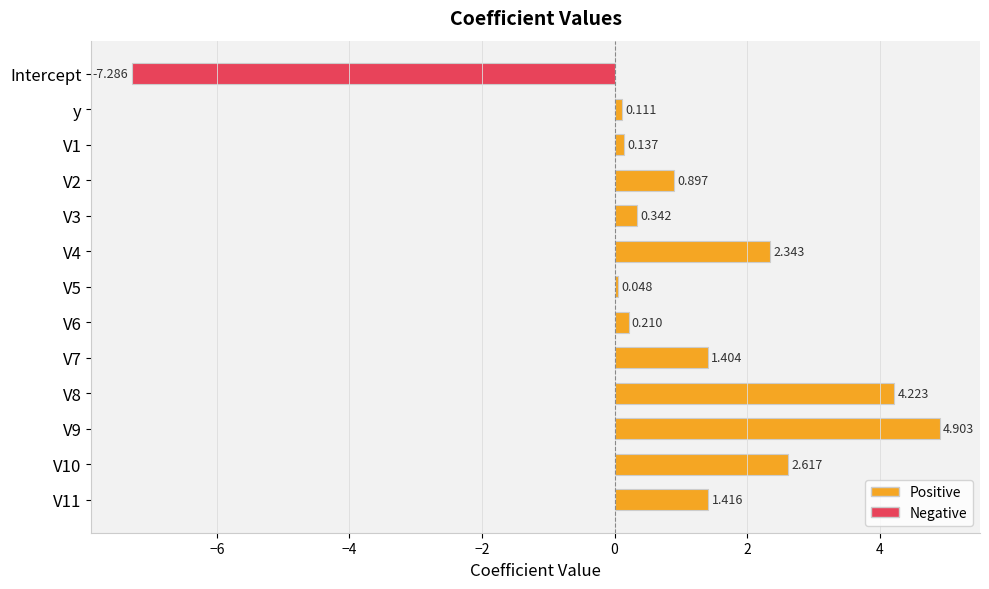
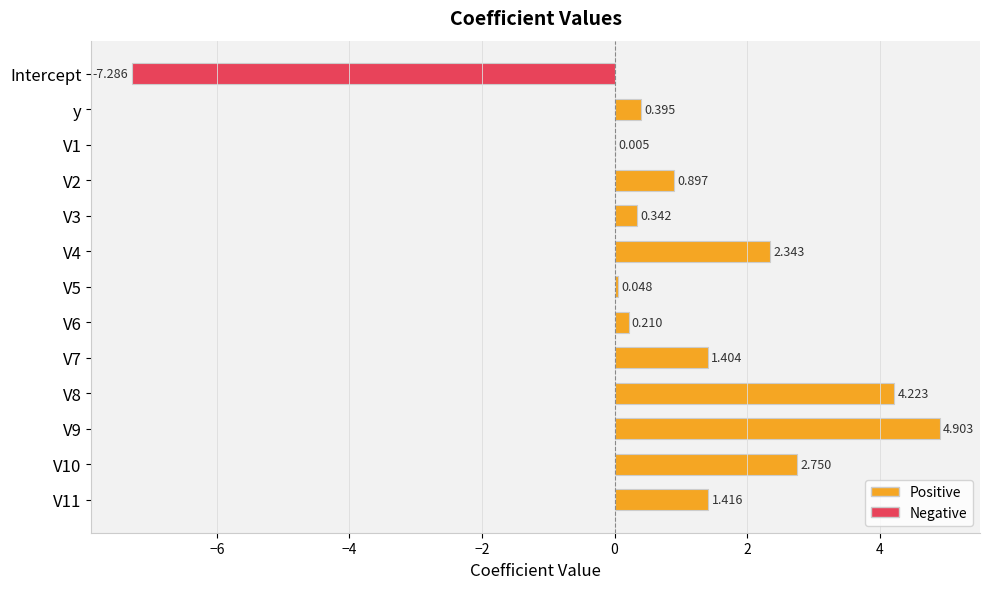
y: 0.111 -> 0.395
V1: 0.137 -> 0.005
V10: 2.617 -> 2.750
